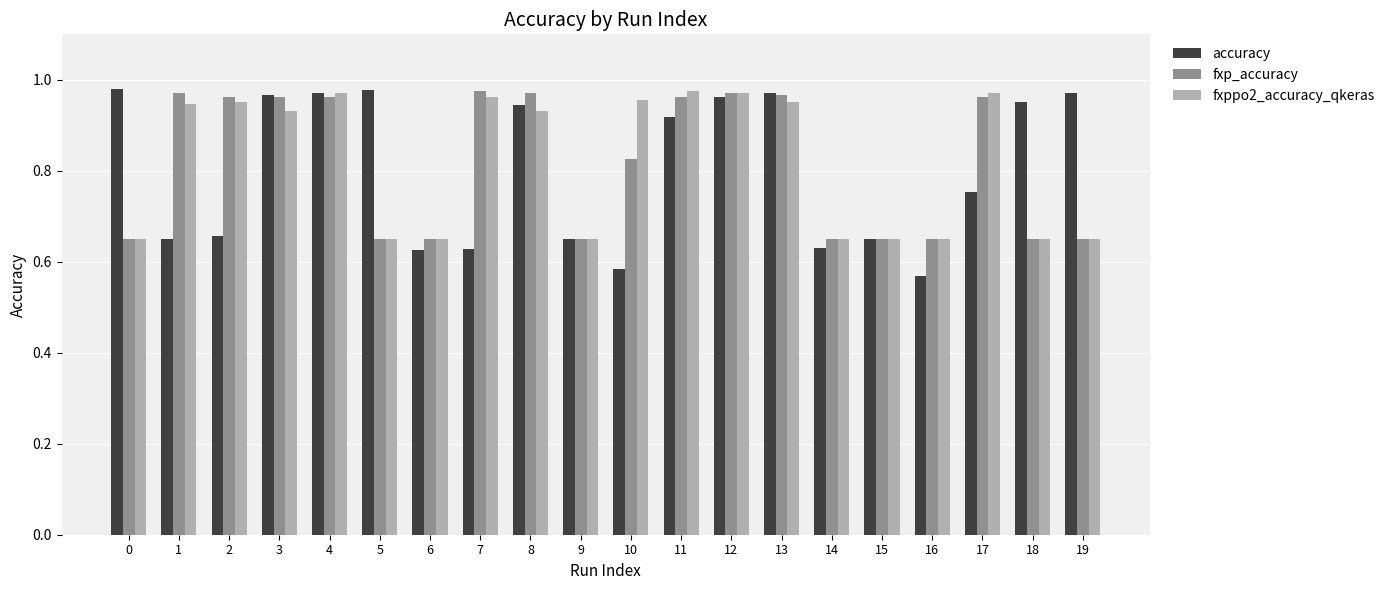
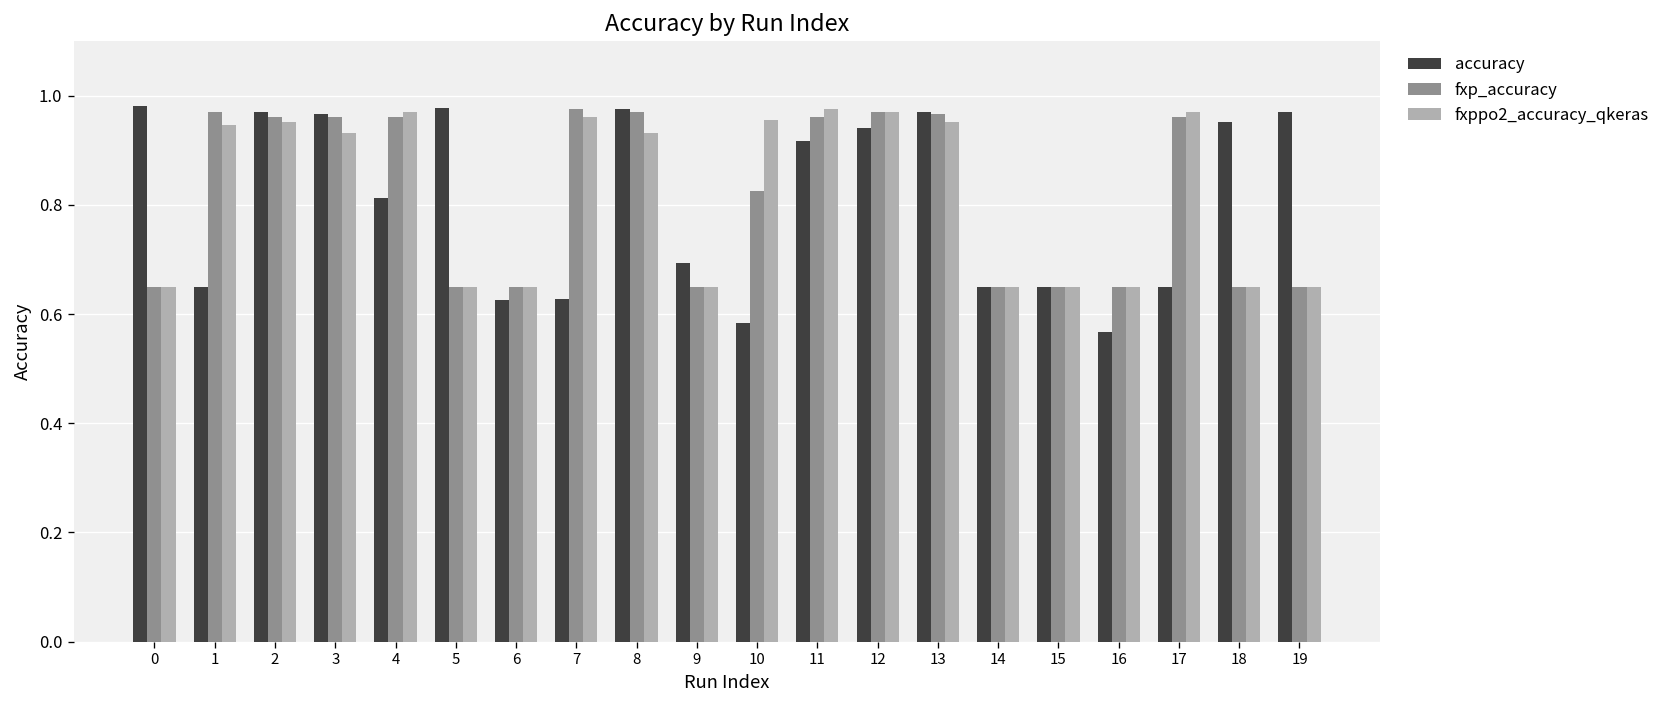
accuracy, 2: 0.66 -> 0.97
accuracy, 4: 0.97 -> 0.81
accuracy, 8: 0.94 -> 0.98
accuracy, 9: 0.65 -> 0.69
accuracy, 12: 0.96 -> 0.94
accuracy, 14: 0.63 -> 0.65
accuracy, 17: 0.75 -> 0.65
